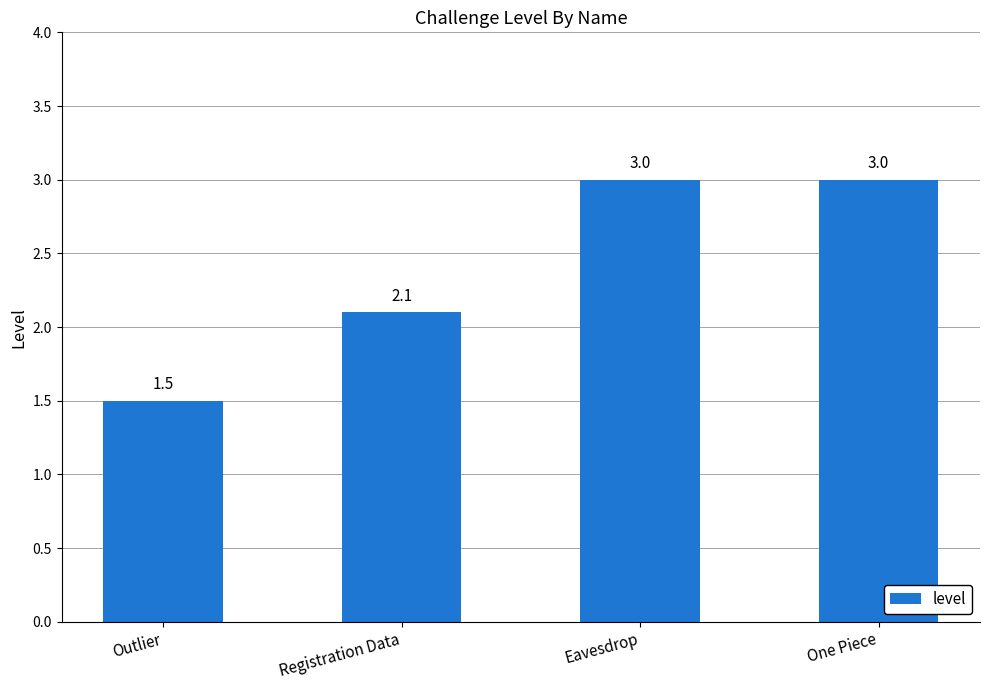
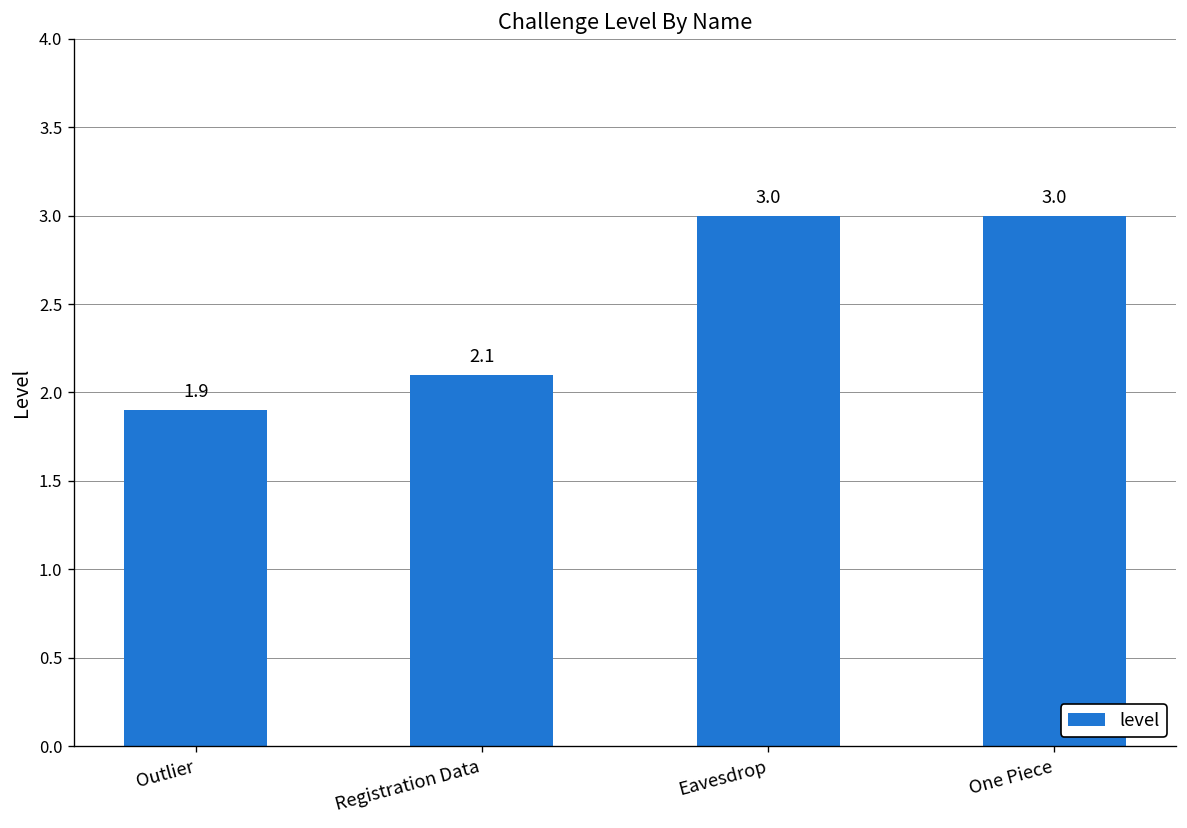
Outlier: 1.5 -> 1.9
